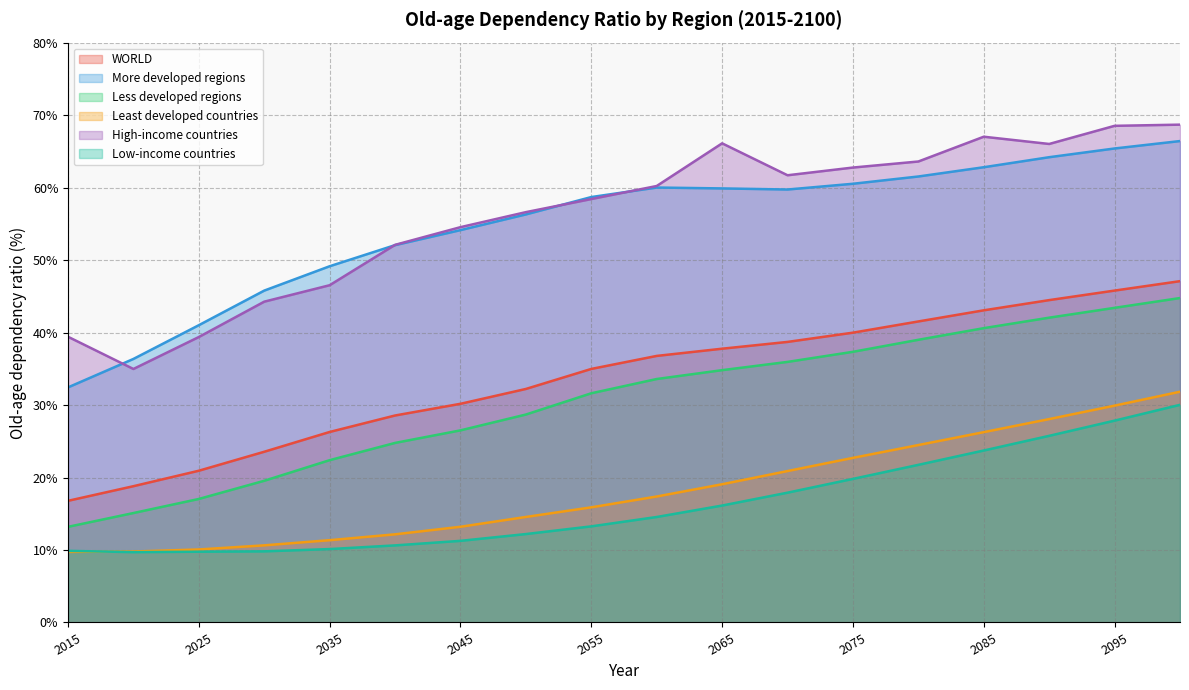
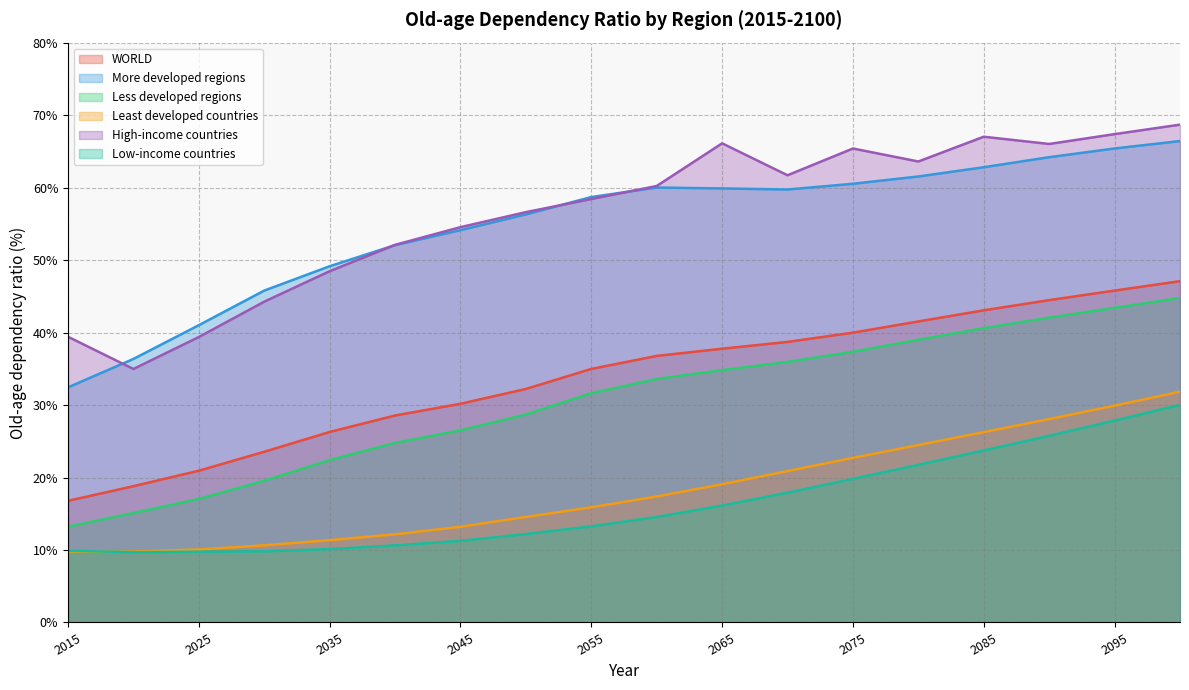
High-income countries, 2035: 47% -> 48%
High-income countries, 2075: 63% -> 65%
High-income countries, 2095: 69% -> 67%
